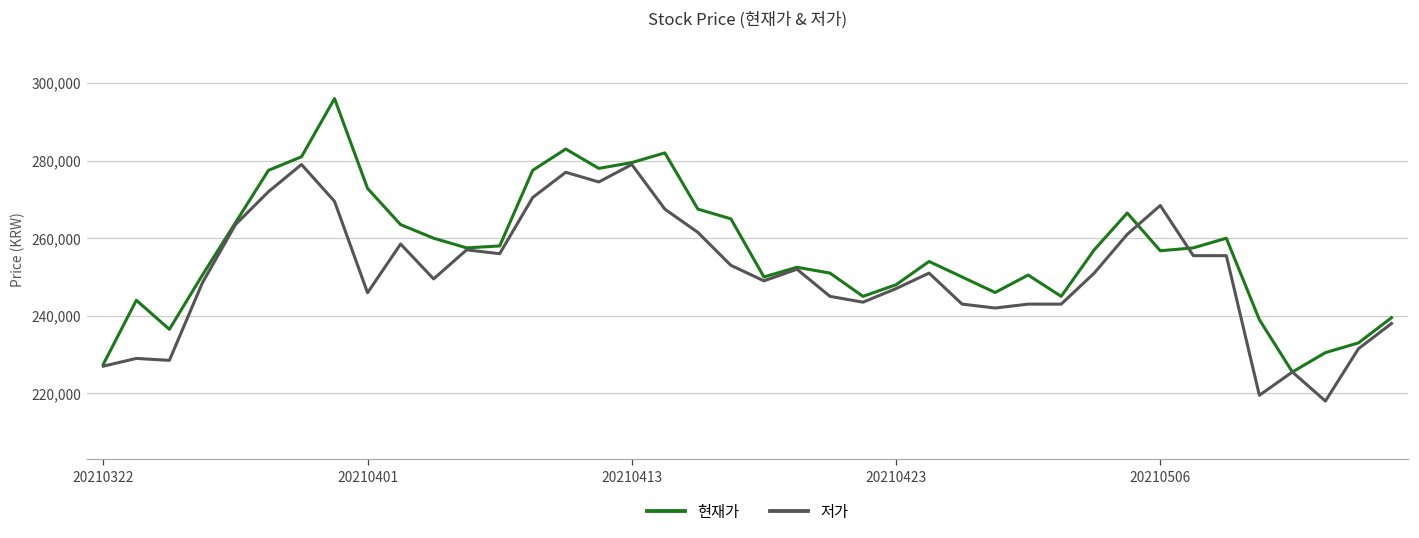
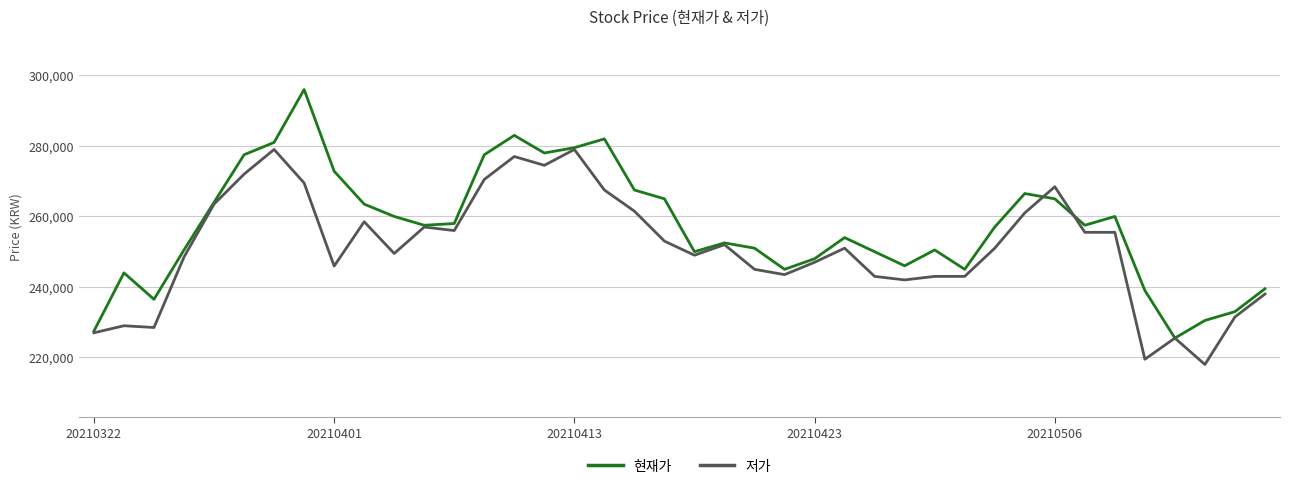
현재가, 20210506: 257,000 -> 265,000
